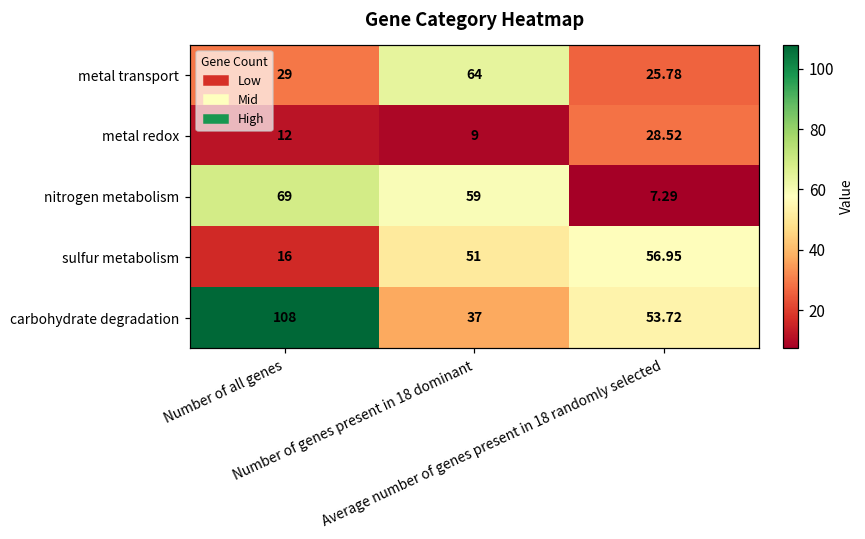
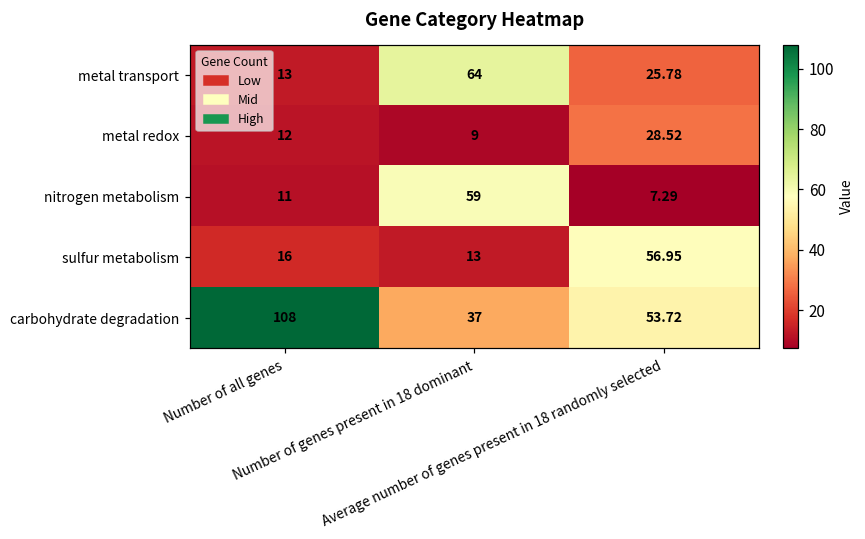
metal transport, Number of all genes: 29 -> 13
nitrogen metabolism, Number of all genes: 69 -> 11
sulfur metabolism, Number of genes present in 18 dominant: 51 -> 13
